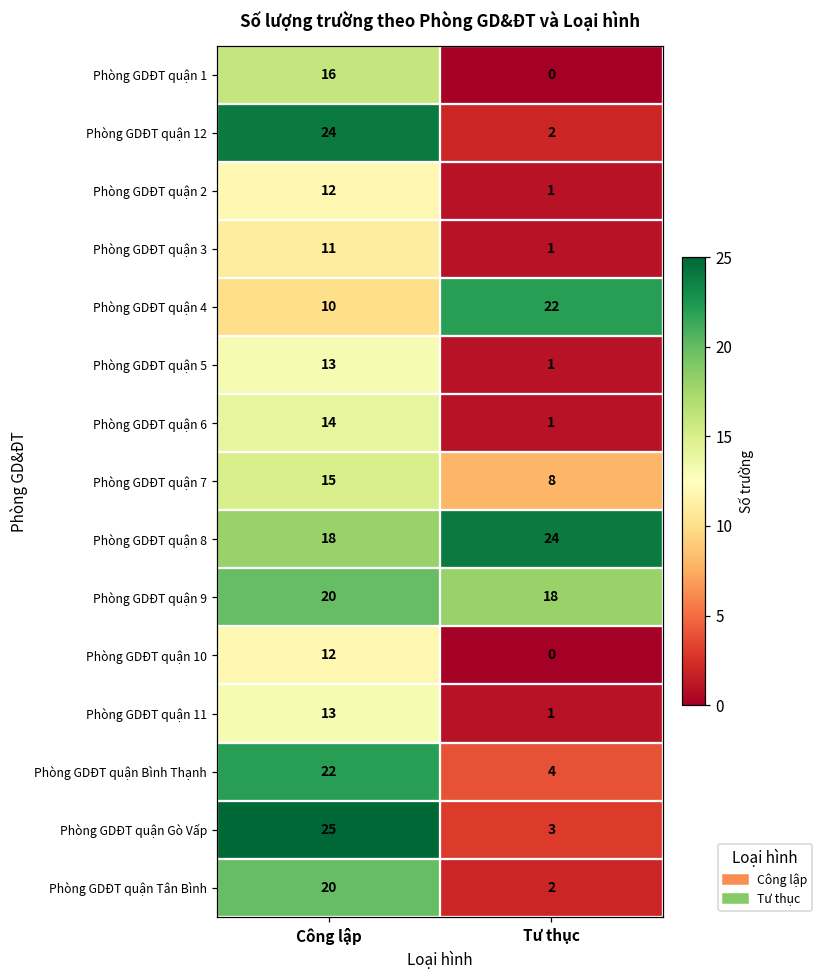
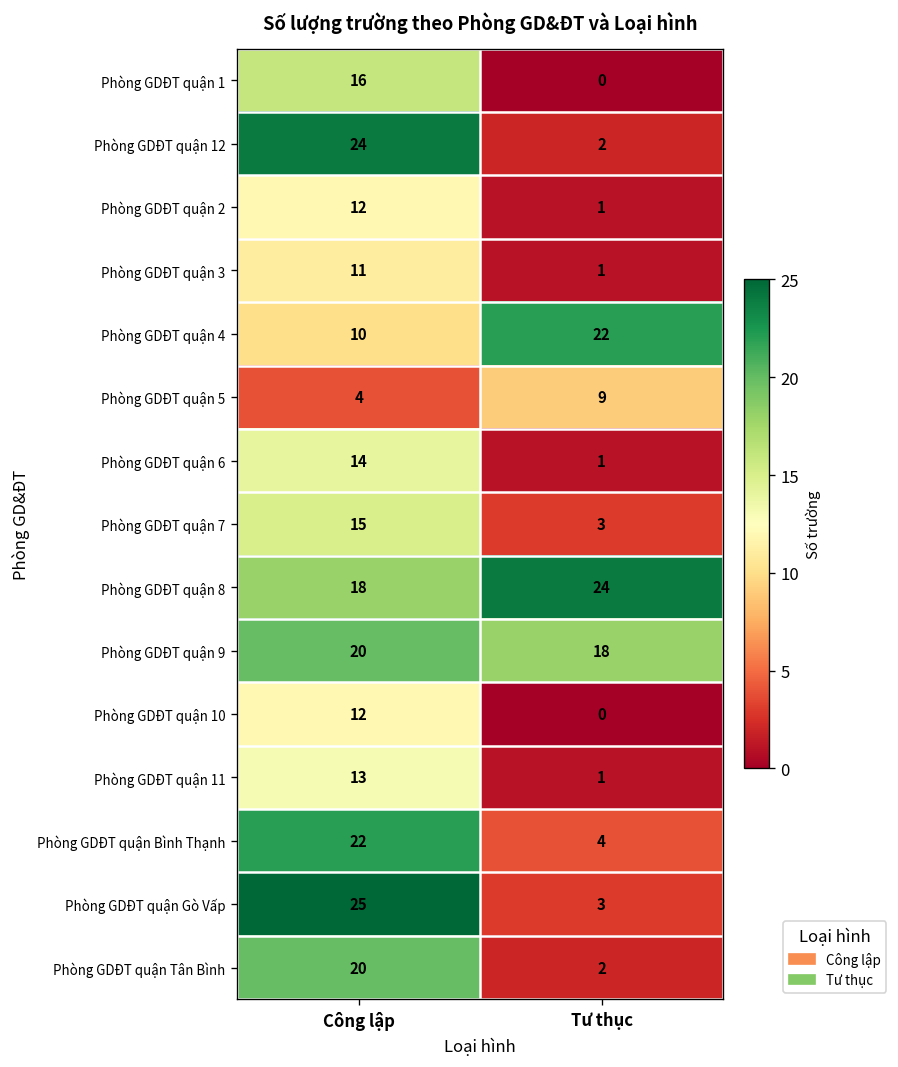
Phòng GDĐT quận 5, Công lập: 13 -> 4
Phòng GDĐT quận 5, Tư thục: 1 -> 9
Phòng GDĐT quận 7, Tư thục: 8 -> 3
